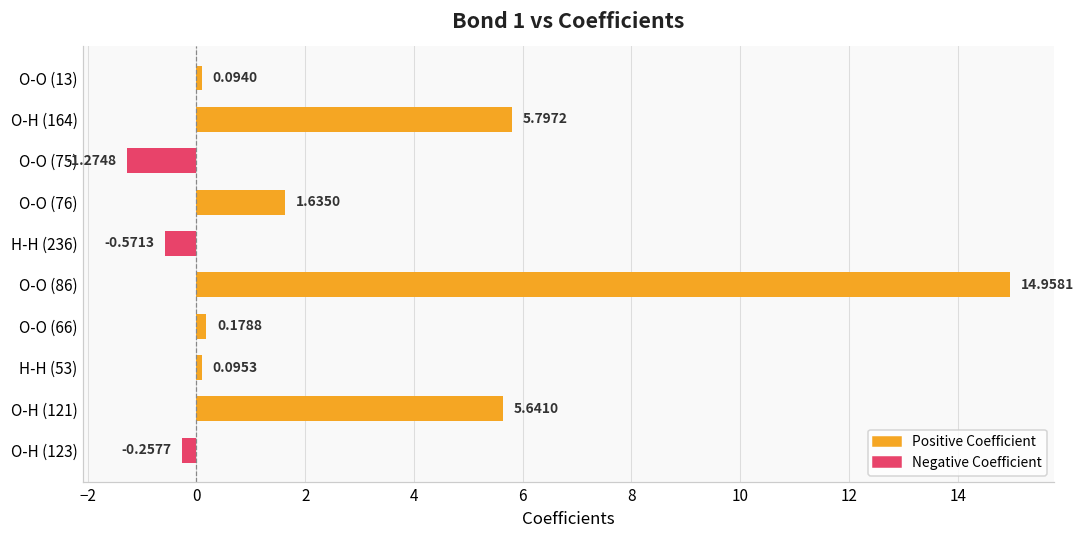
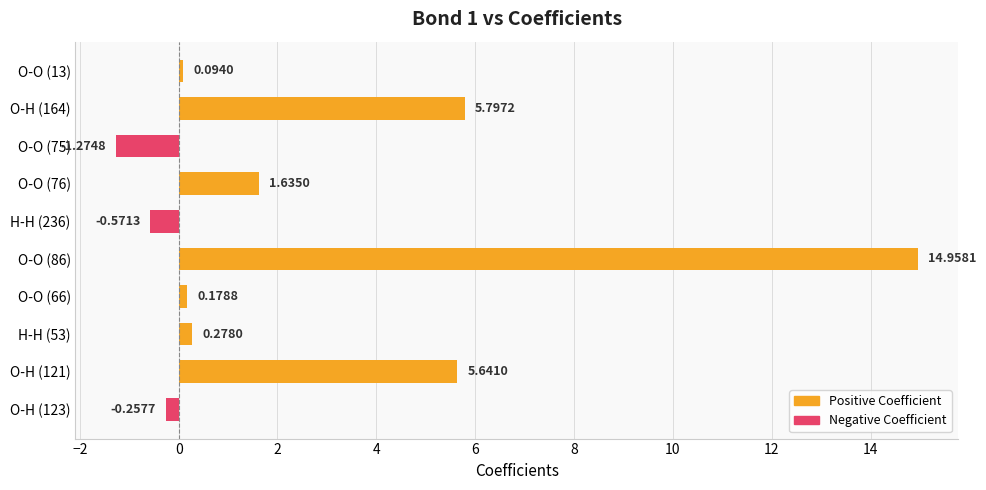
H-H (53): 0.0953 -> 0.2780
